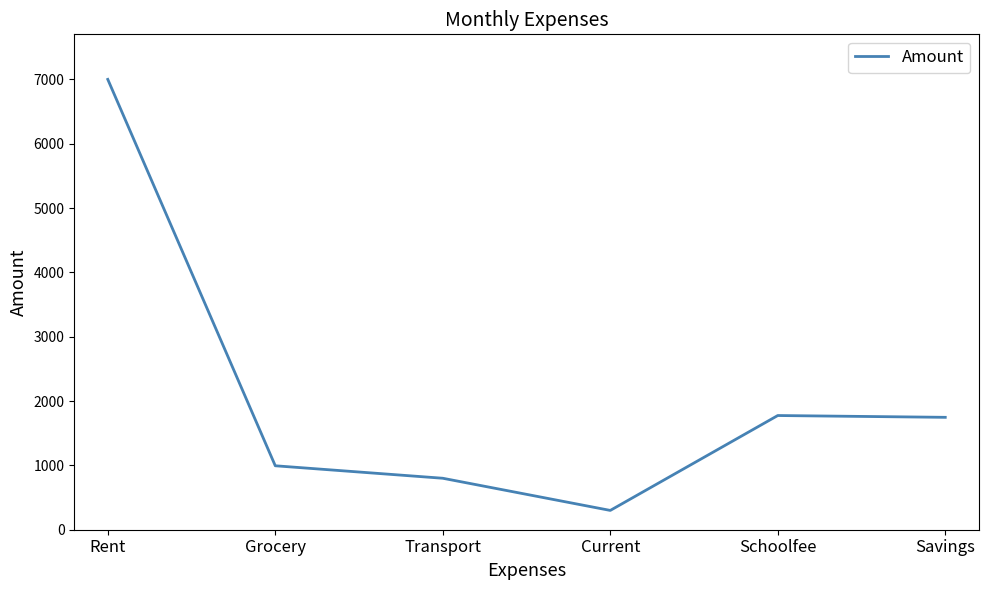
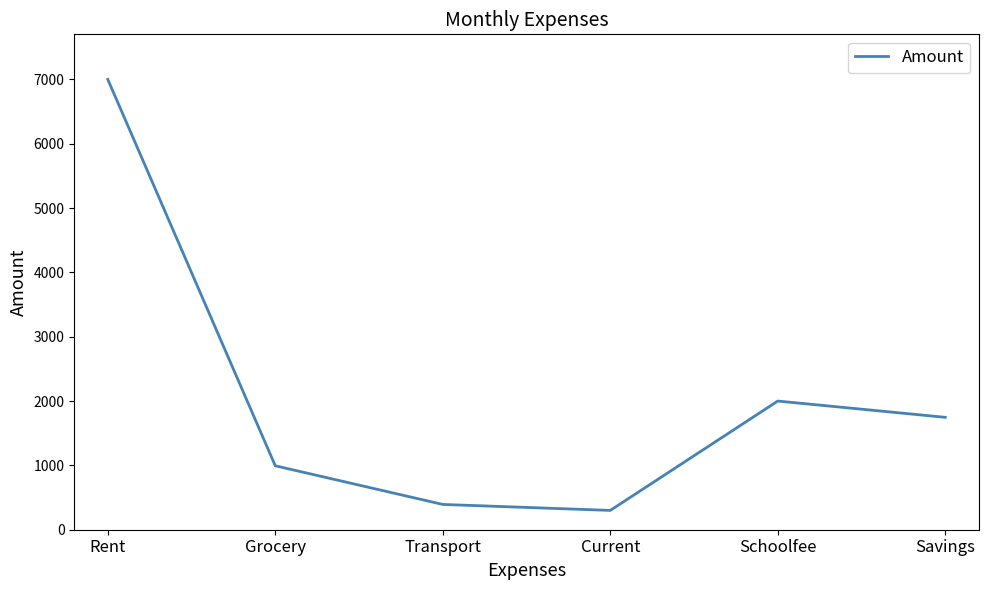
Transport: 800 -> 400
Schoolfee: 1800 -> 2000
